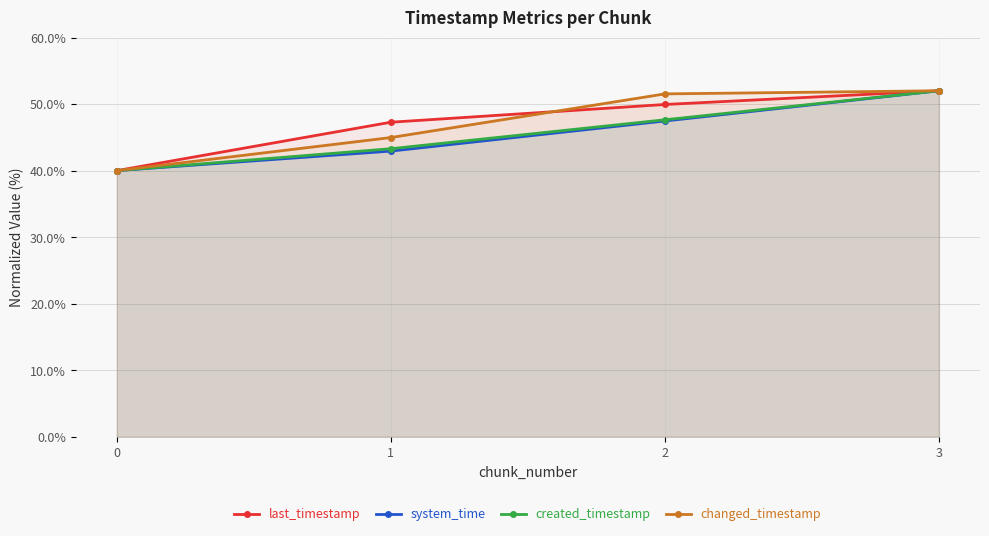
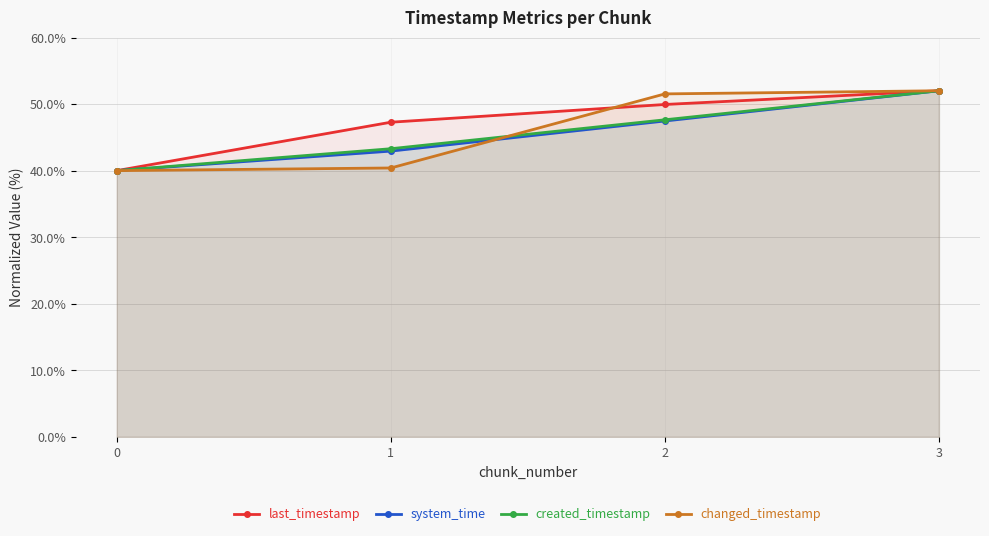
changed_timestamp, 1: 45% -> 40%
